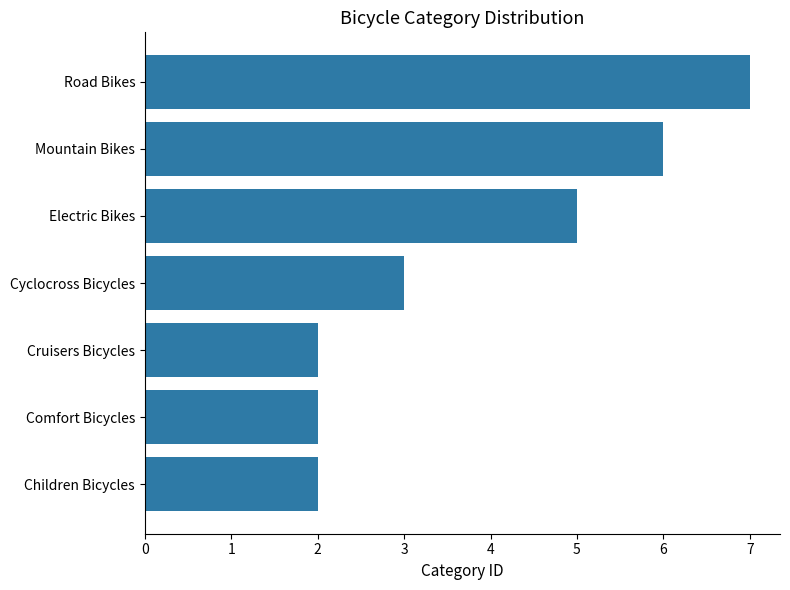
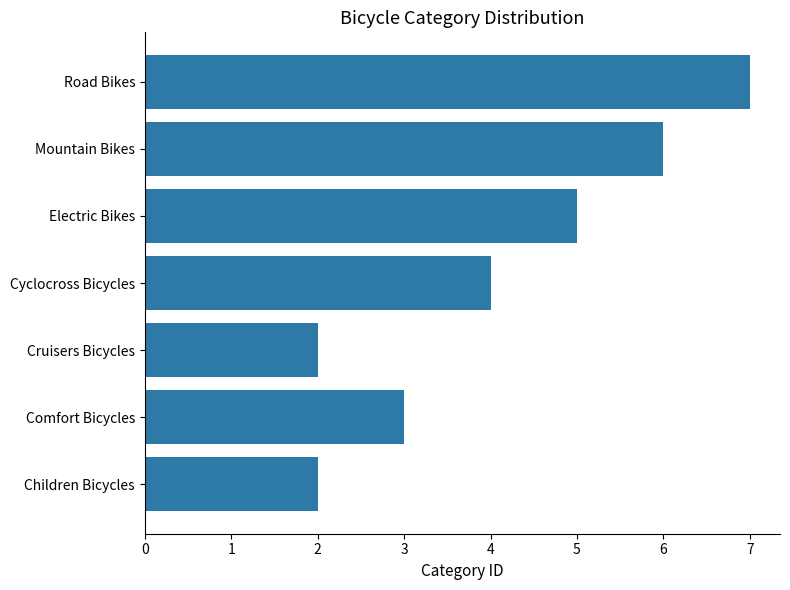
Cyclocross Bicycles: 3 -> 4
Comfort Bicycles: 2 -> 3
